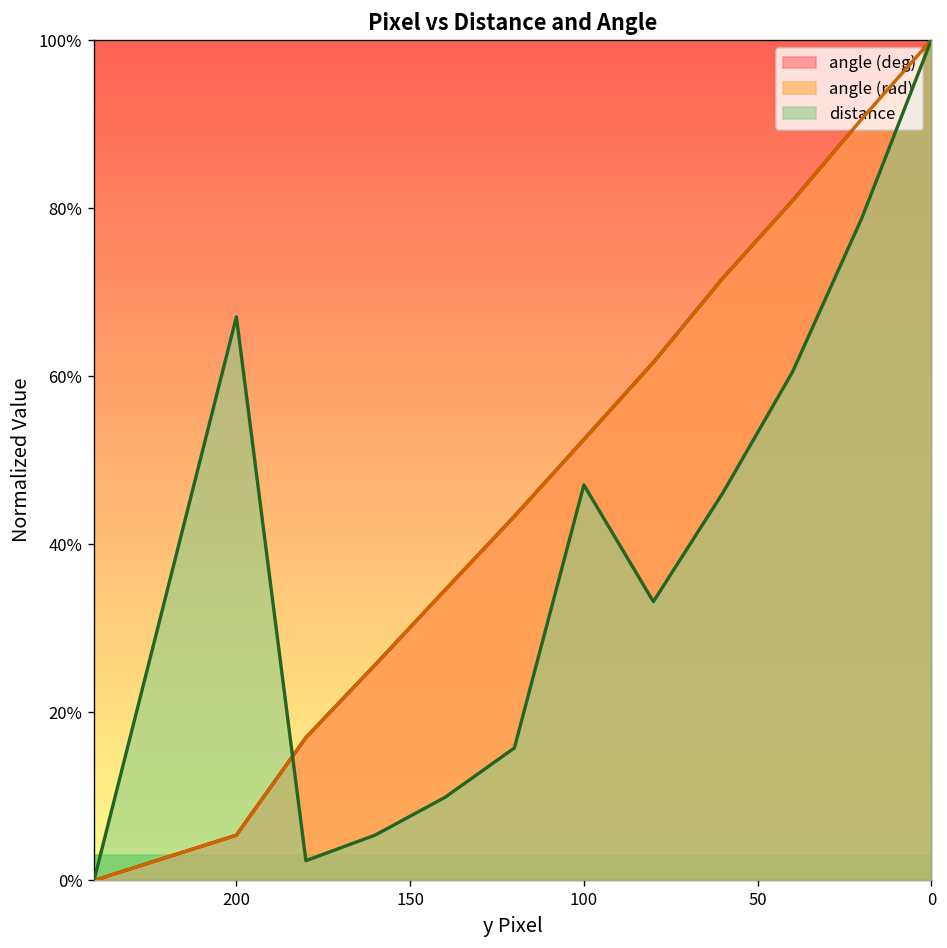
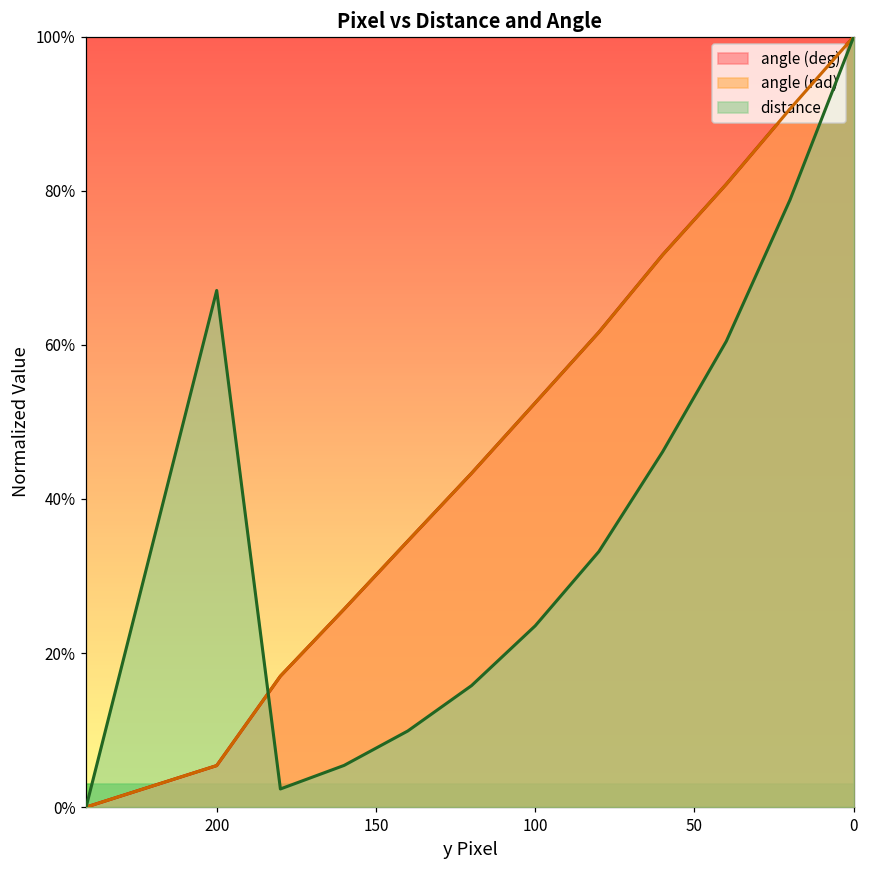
distance, 100: 47% -> 24%
